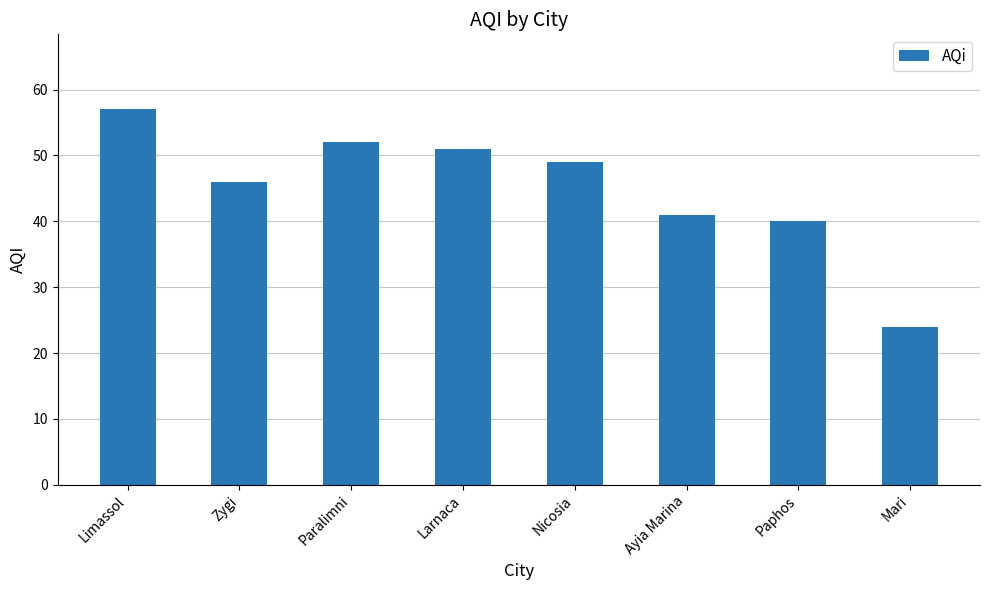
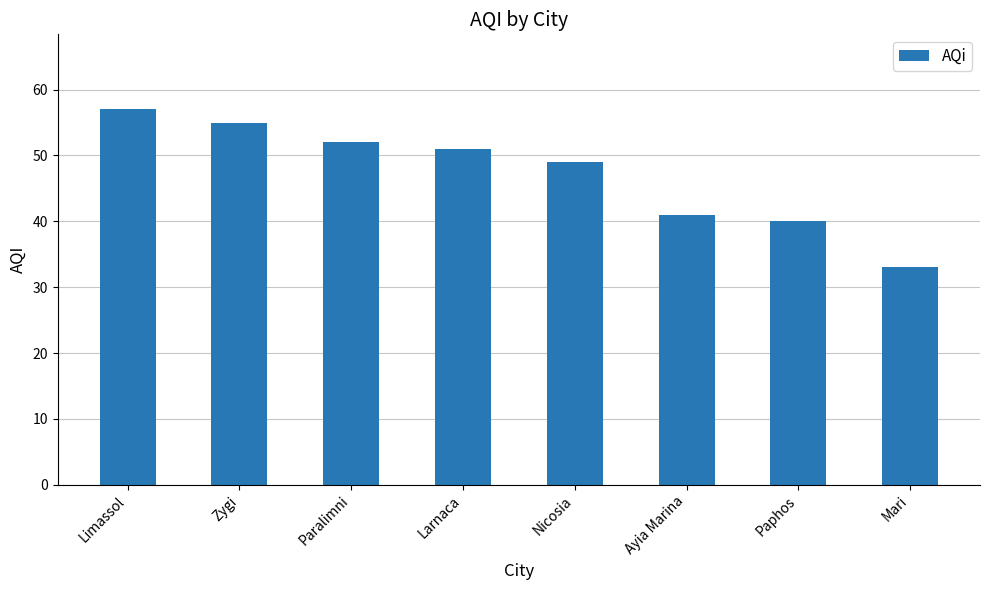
Zygi: 46 -> 55
Mari: 24 -> 33
